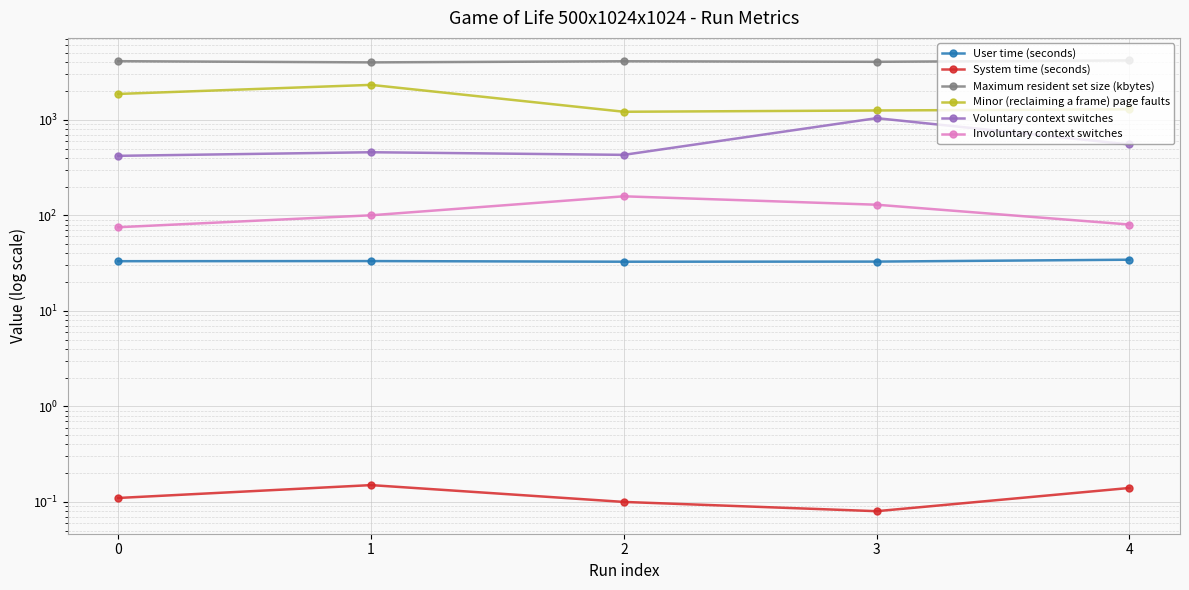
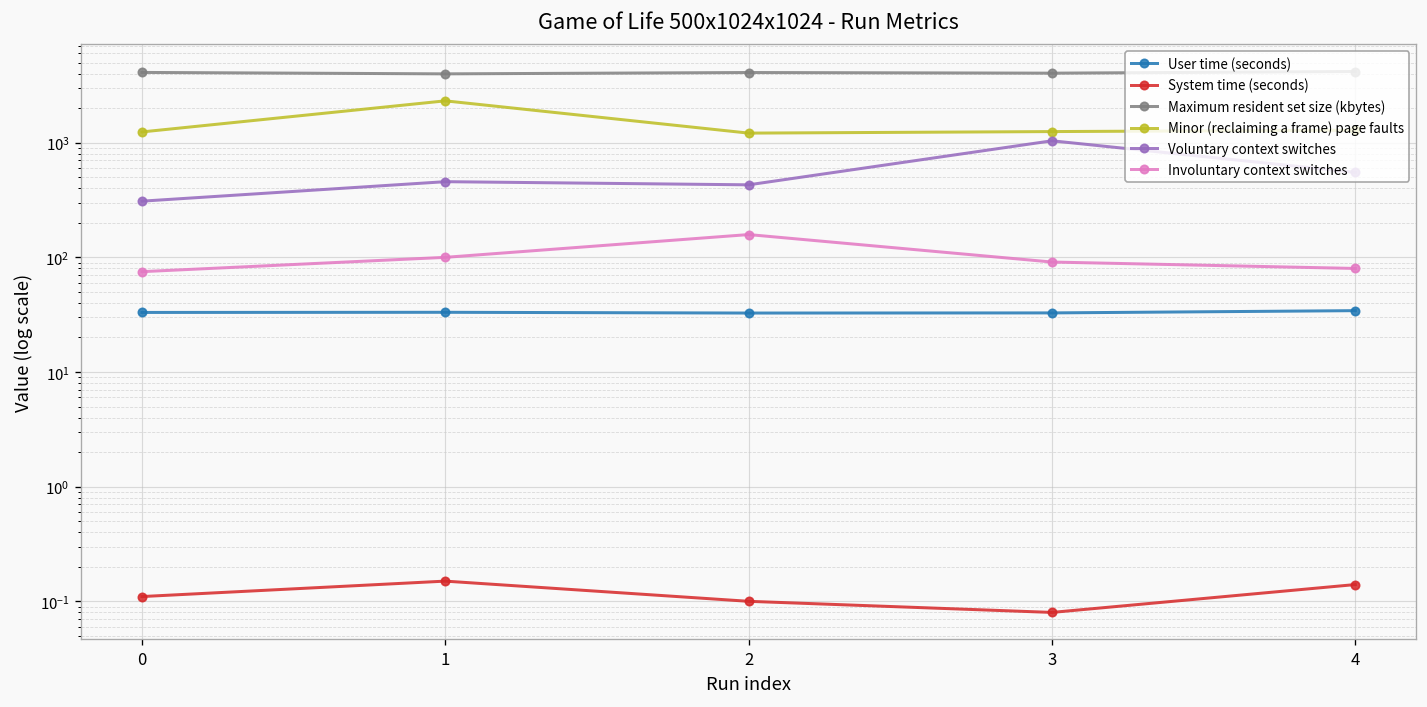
Minor (reclaiming a frame) page faults, 0: 1900 -> 1200
Voluntary context switches, 0: 400 -> 310
Involuntary context switches, 3: 130 -> 90
